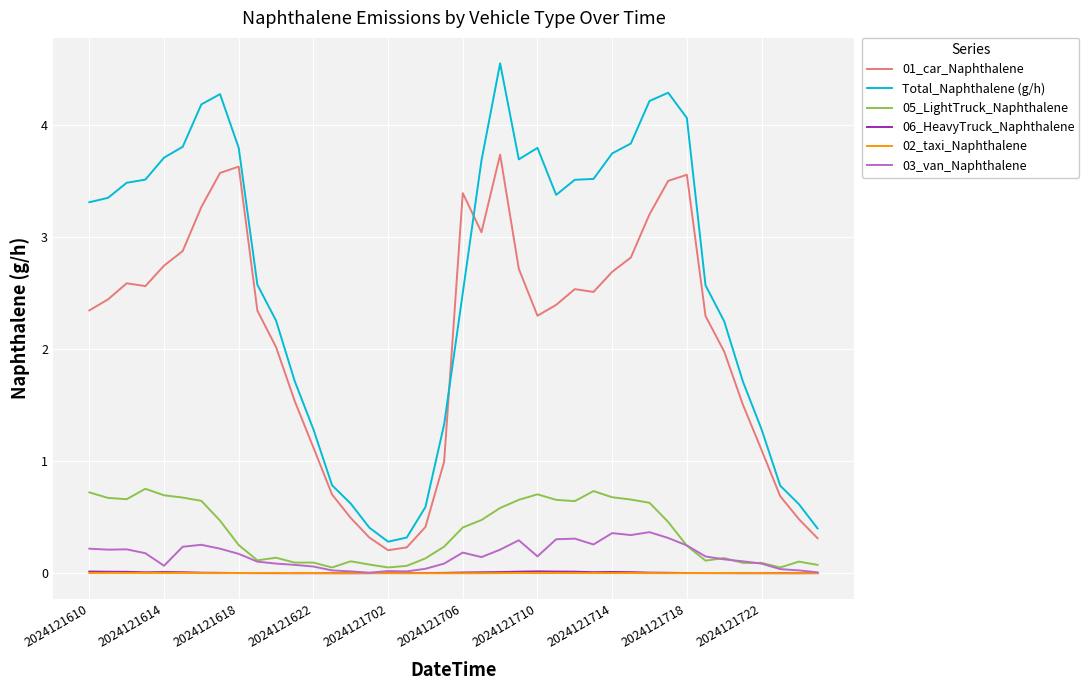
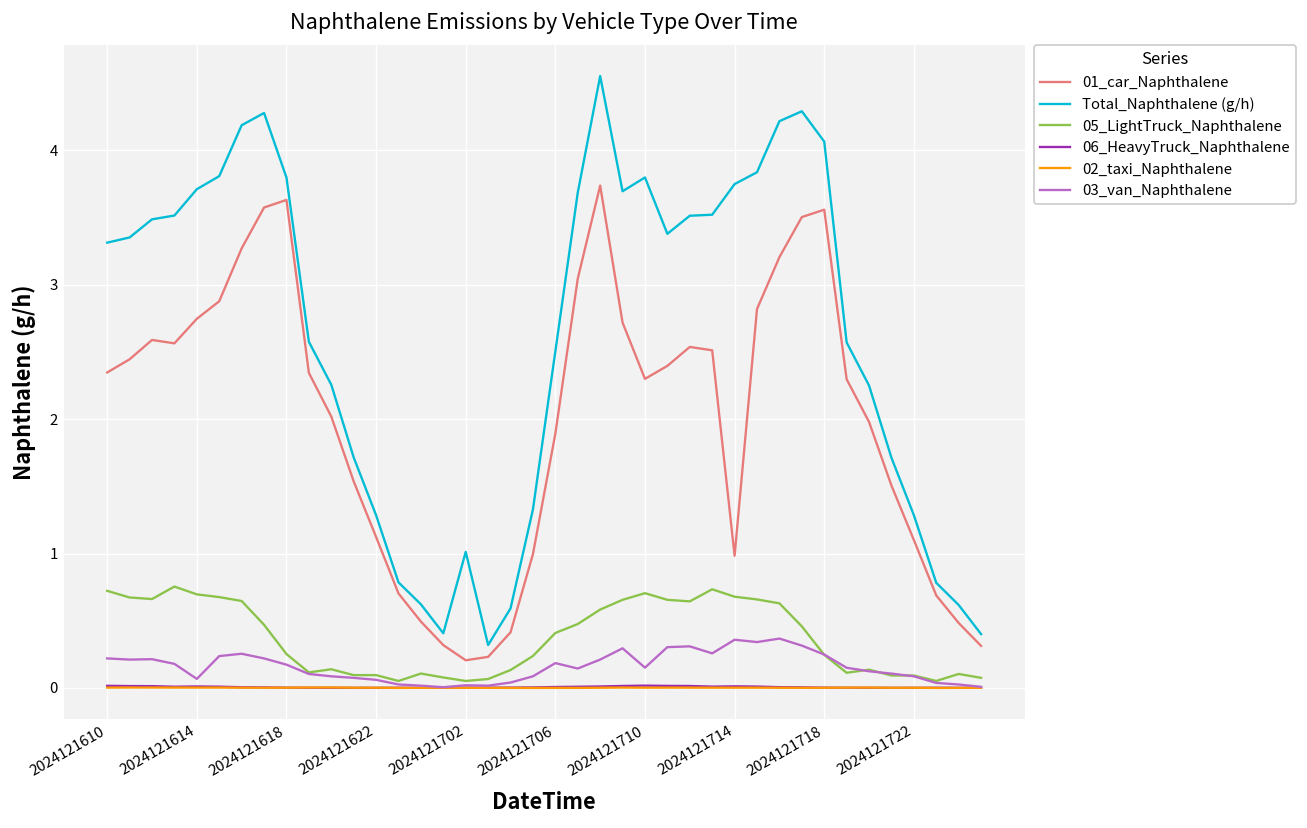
Total_Naphthalene (g/h), 2024121702: 0.28 -> 1.01
01_car_Naphthalene, 2024121706: 3.39 -> 1.89
01_car_Naphthalene, 2024121714: 2.69 -> 0.98
